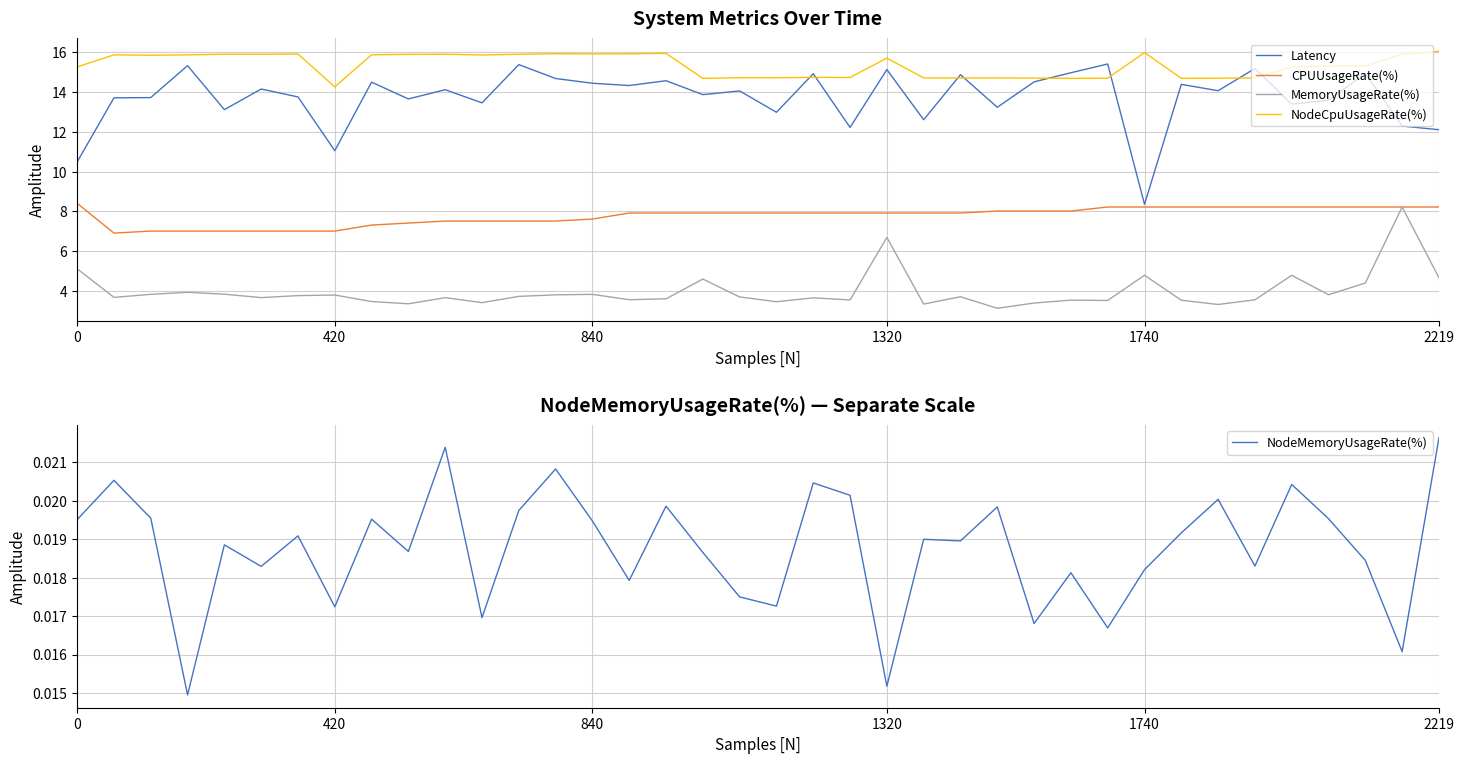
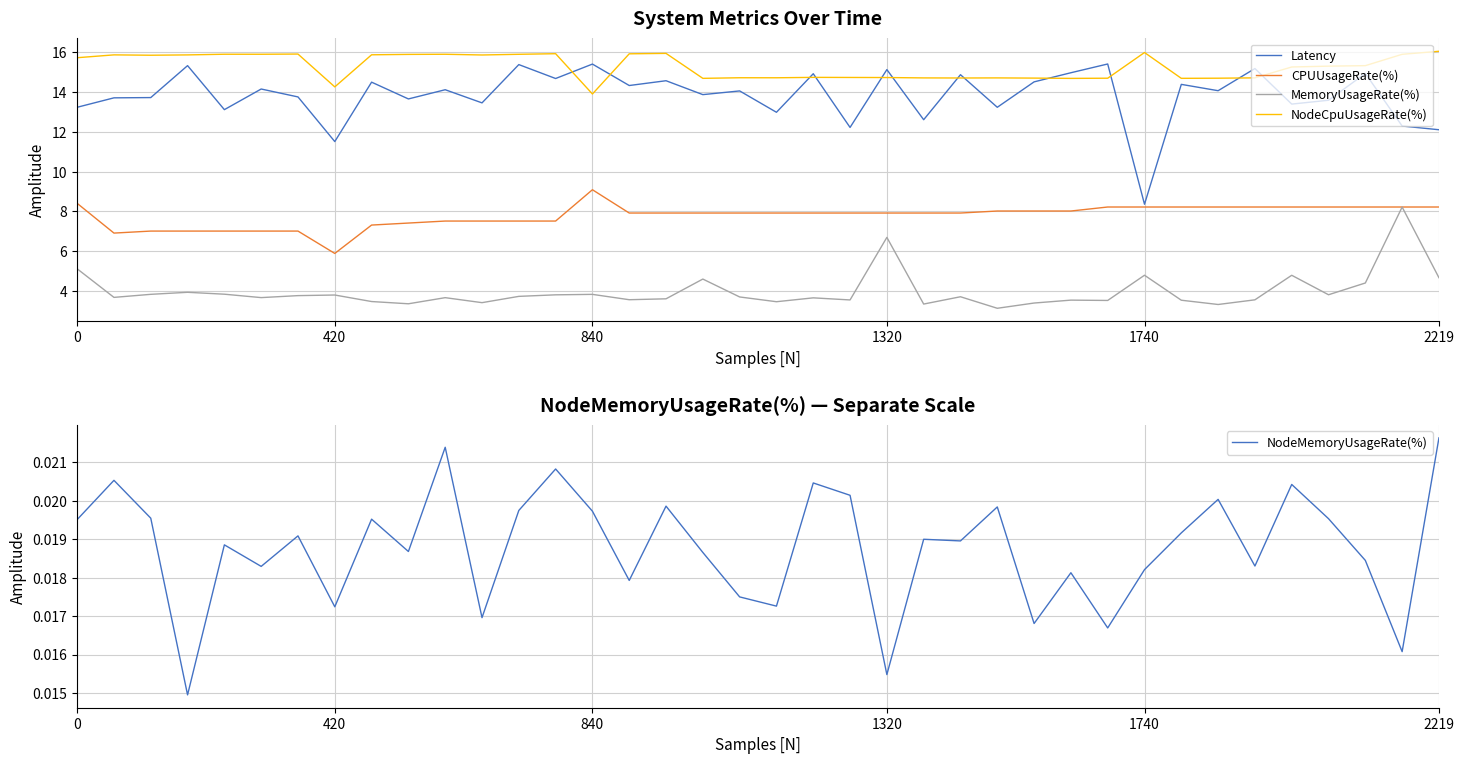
System Metrics Over Time, Latency, 0: 10.5 -> 13.2
System Metrics Over Time, NodeCpuUsageRate(%), 0: 15.3 -> 15.7
System Metrics Over Time, Latency, 420: 11.1 -> 11.5
System Metrics Over Time, CPUUsageRate(%), 420: 7.0 -> 5.9
System Metrics Over Time, Latency, 840: 14.4 -> 15.4
System Metrics Over Time, CPUUsageRate(%), 840: 7.6 -> 9.1
System Metrics Over Time, NodeCpuUsageRate(%), 840: 15.9 -> 13.9
System Metrics Over Time, NodeCpuUsageRate(%), 1320: 15.7 -> 14.7
NodeMemoryUsageRate(%) — Separate Scale, 840: 0.0195 -> 0.0197
NodeMemoryUsageRate(%) — Separate Scale, 1320: 0.0152 -> 0.0155
